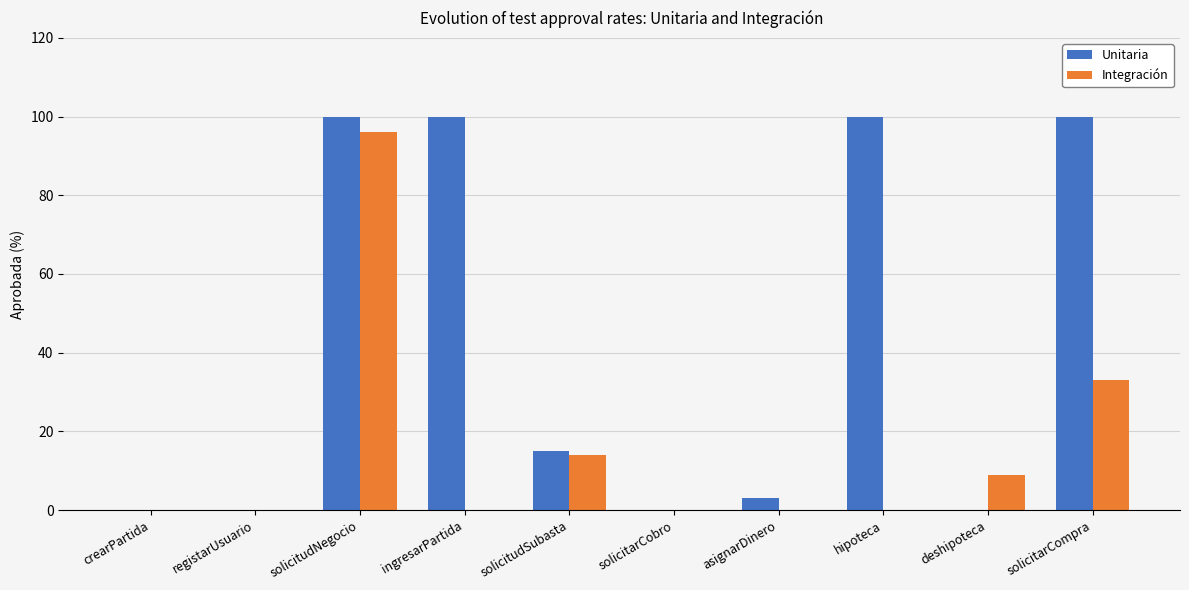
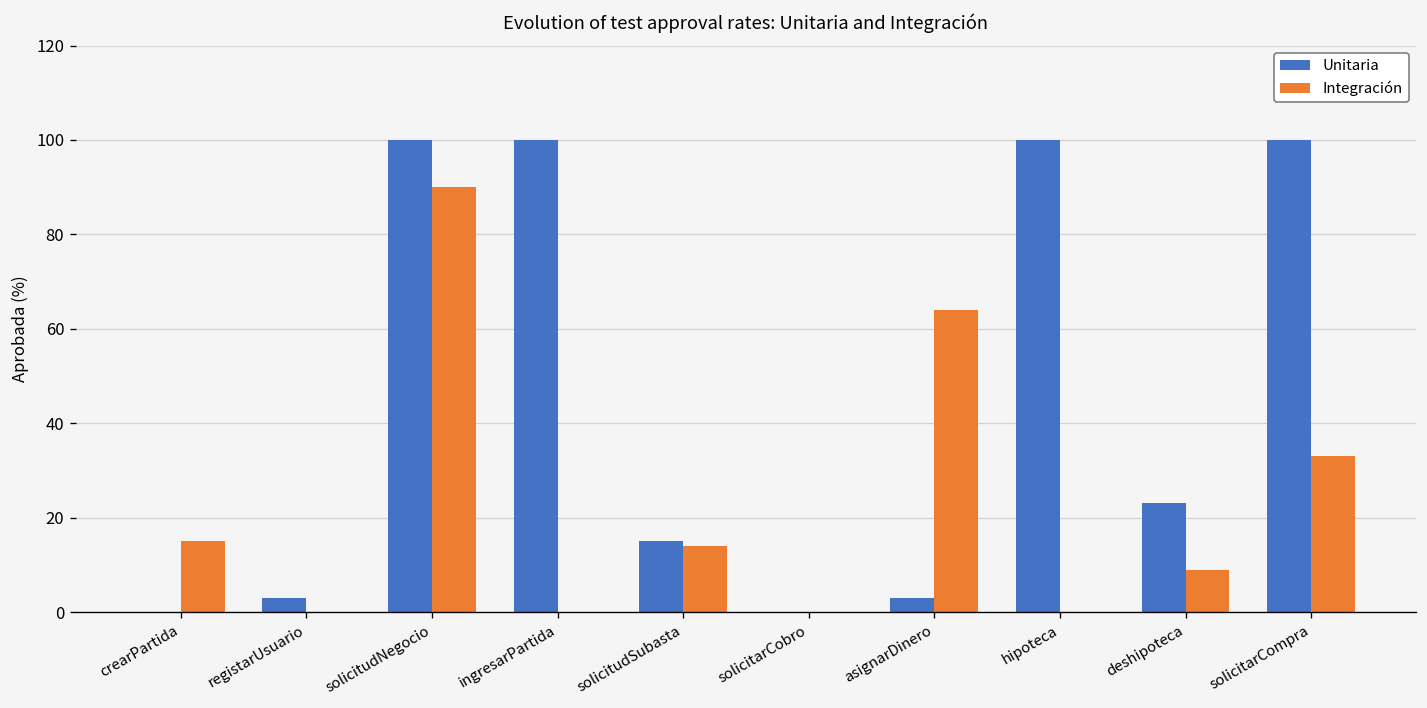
Integración, crearPartida: 0 -> 15
Unitaria, registarUsuario: 0 -> 3
Integración, solicitudNegocio: 96 -> 90
Integración, asignarDinero: 0 -> 64
Unitaria, deshipoteca: 0 -> 23
